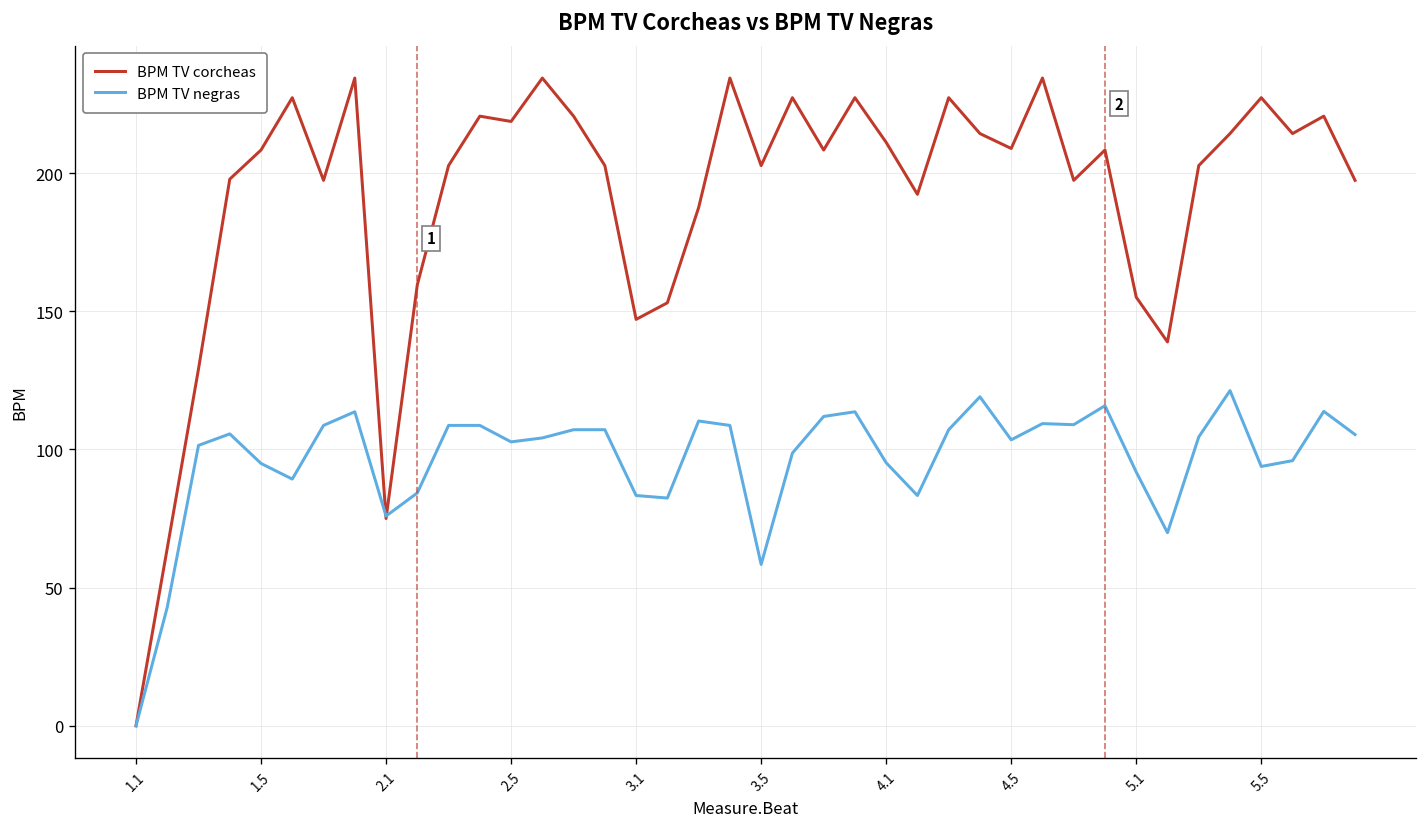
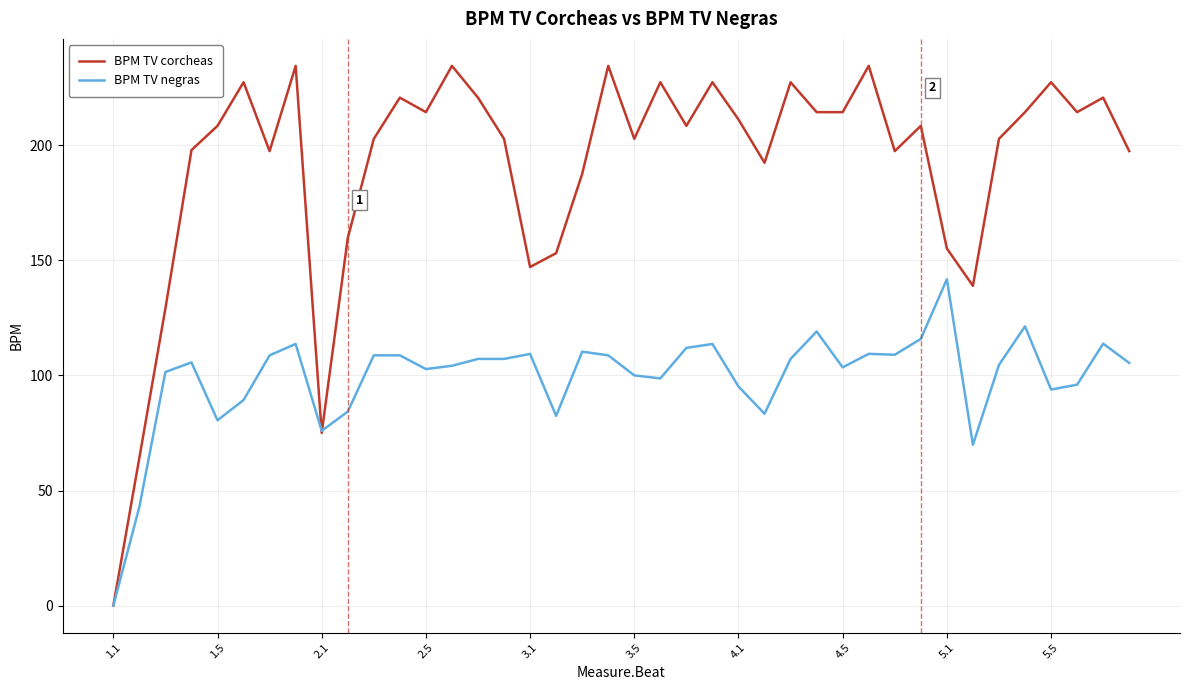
BPM TV negras, 1.5: 95 -> 81
BPM TV corcheas, 2.5: 219 -> 214
BPM TV negras, 3.1: 83 -> 109
BPM TV negras, 3.5: 58 -> 100
BPM TV corcheas, 4.5: 209 -> 214
BPM TV negras, 5.1: 92 -> 142
